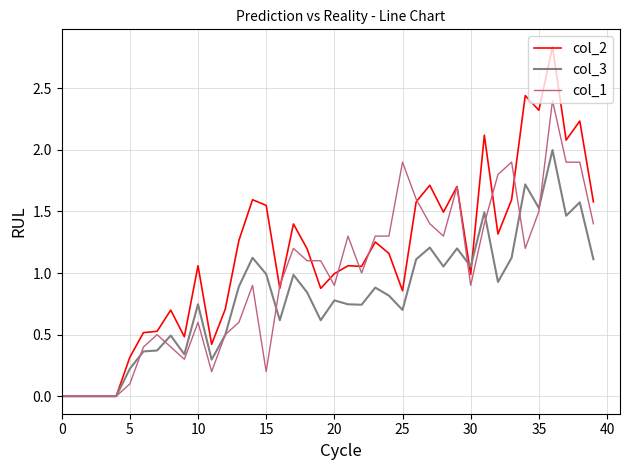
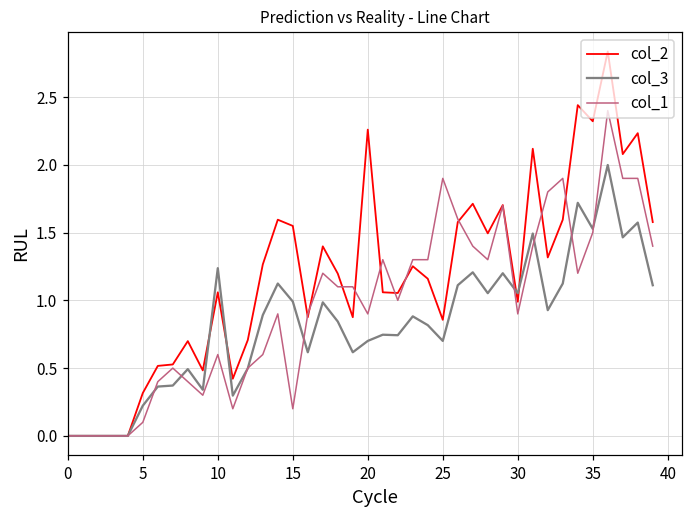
col_3, 10: 0.75 -> 1.24
col_2, 20: 0.99 -> 2.26
col_3, 20: 0.78 -> 0.70
